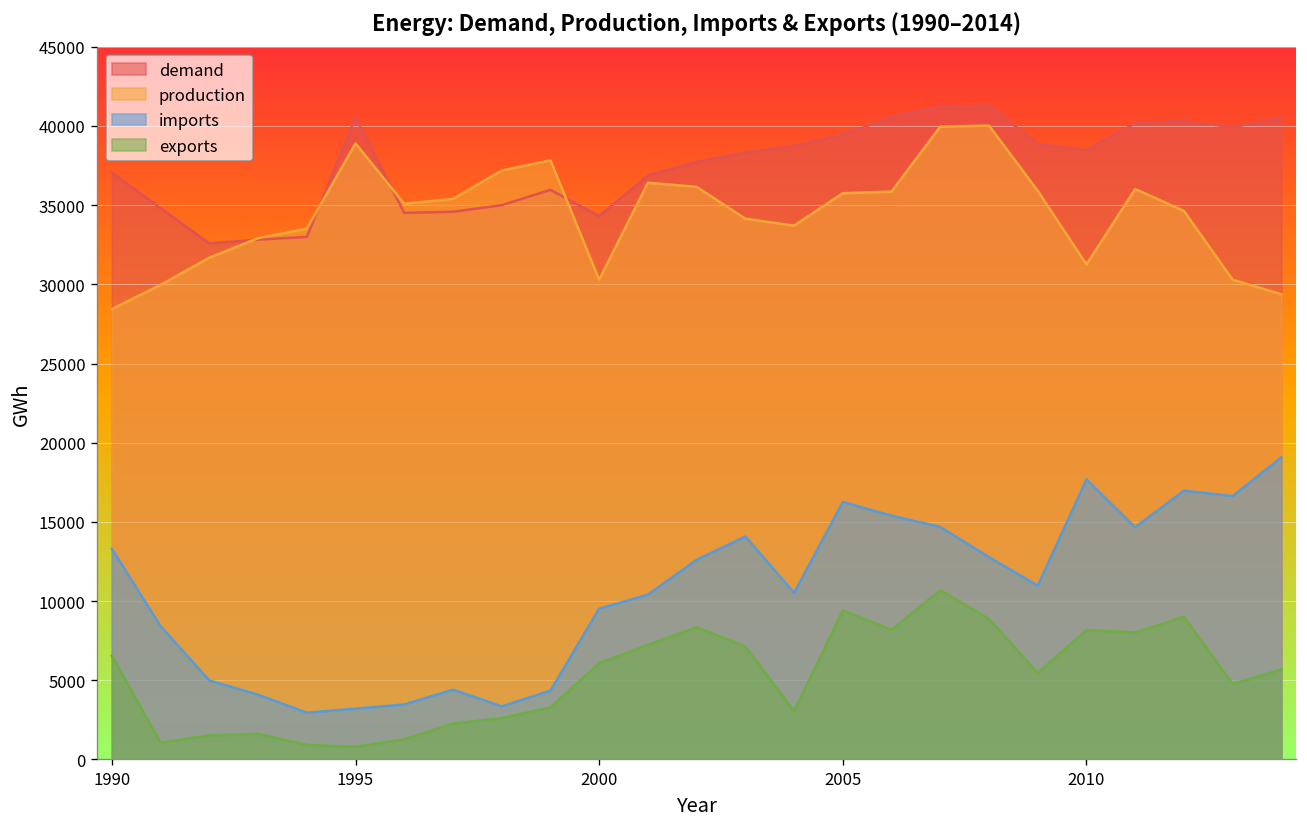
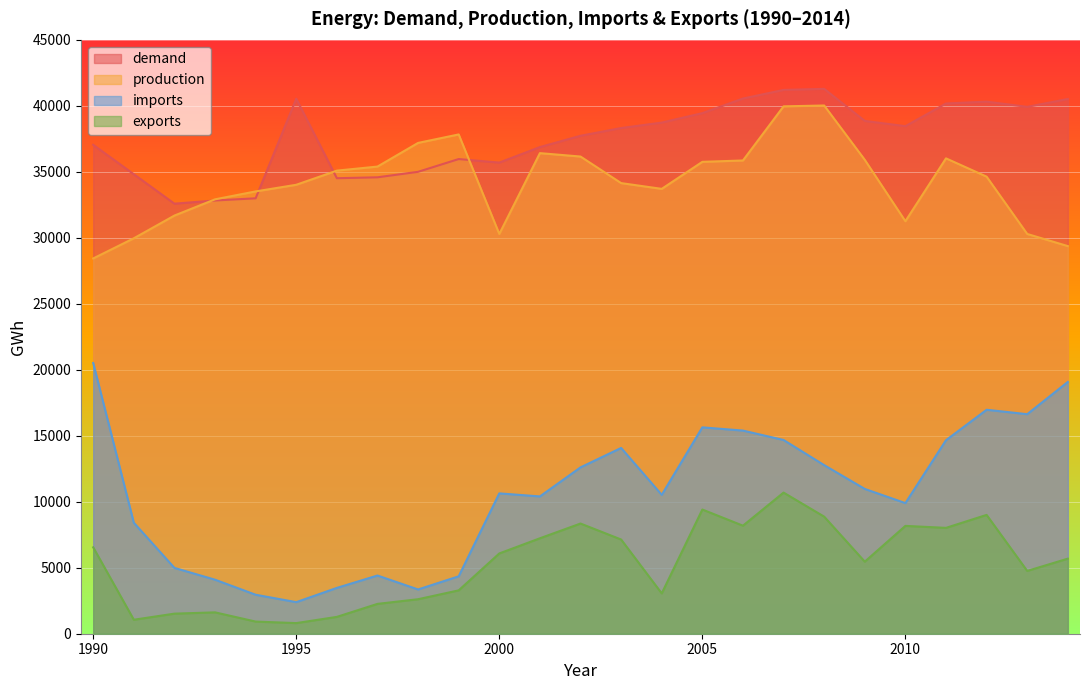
imports, 1990: 13300 -> 20500
production, 1995: 38900 -> 34000
imports, 1995: 3200 -> 2400
demand, 2000: 34300 -> 35700
imports, 2000: 9500 -> 10600
imports, 2005: 16300 -> 15600
imports, 2010: 17700 -> 9900
